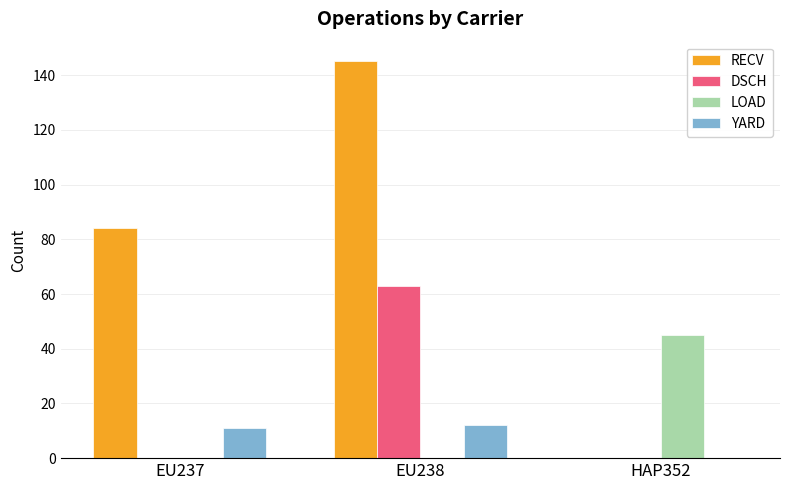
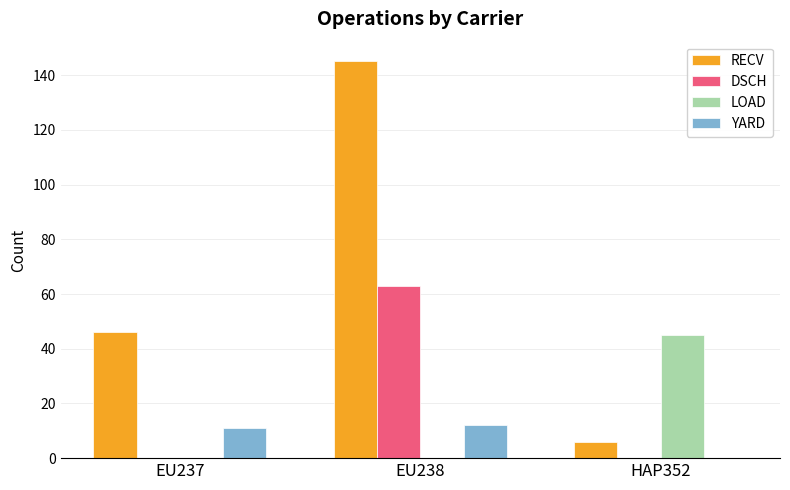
RECV, EU237: 84 -> 46
RECV, HAP352: 0 -> 6
